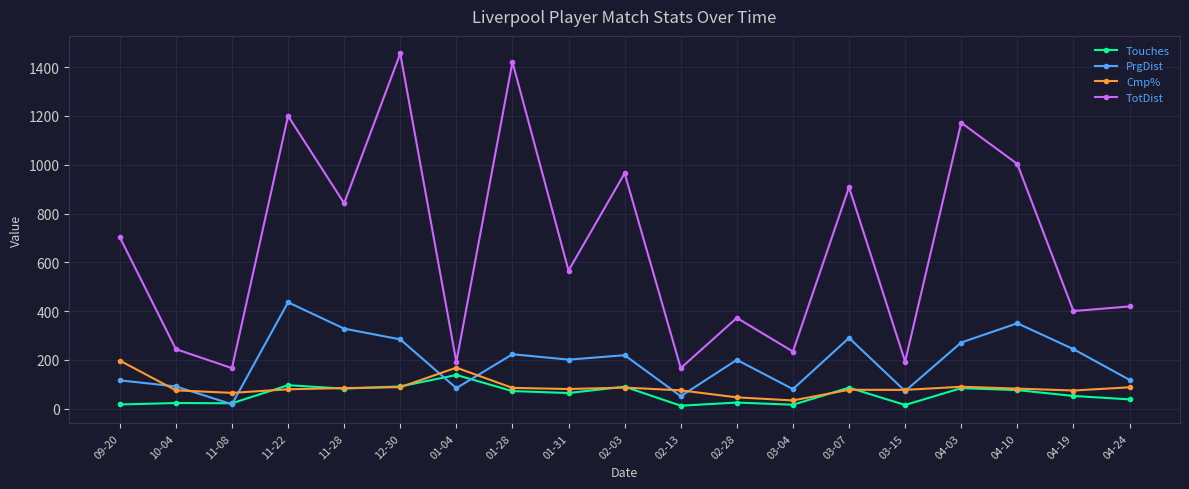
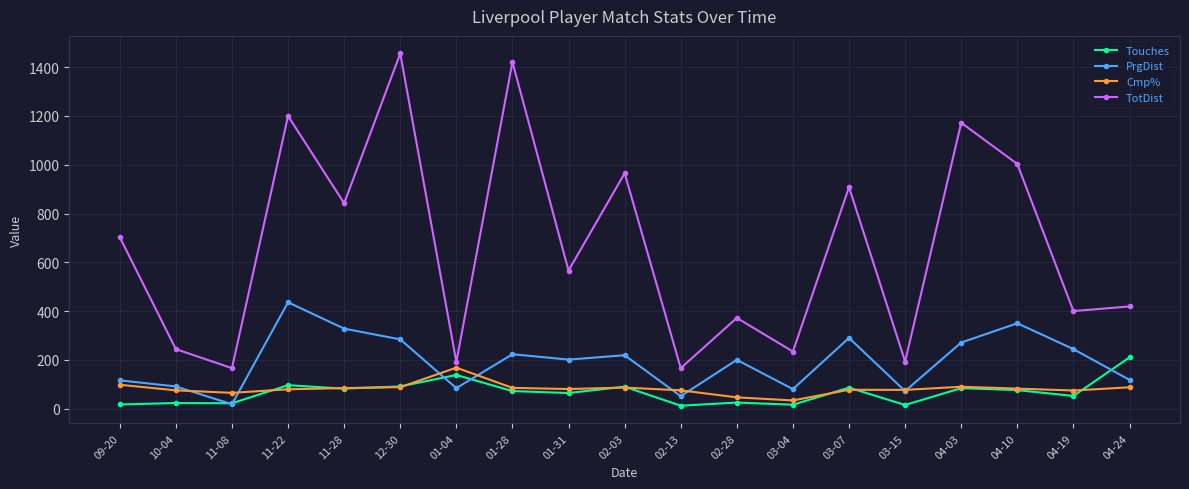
Cmp%, 09-20: 200 -> 100
Touches, 04-24: 40 -> 210
